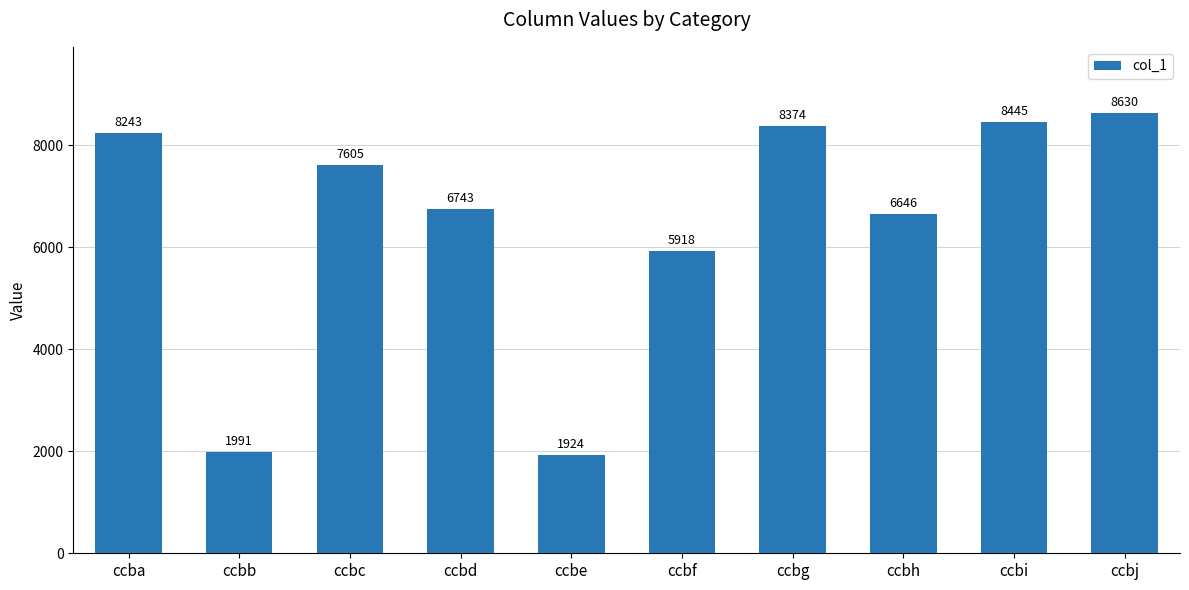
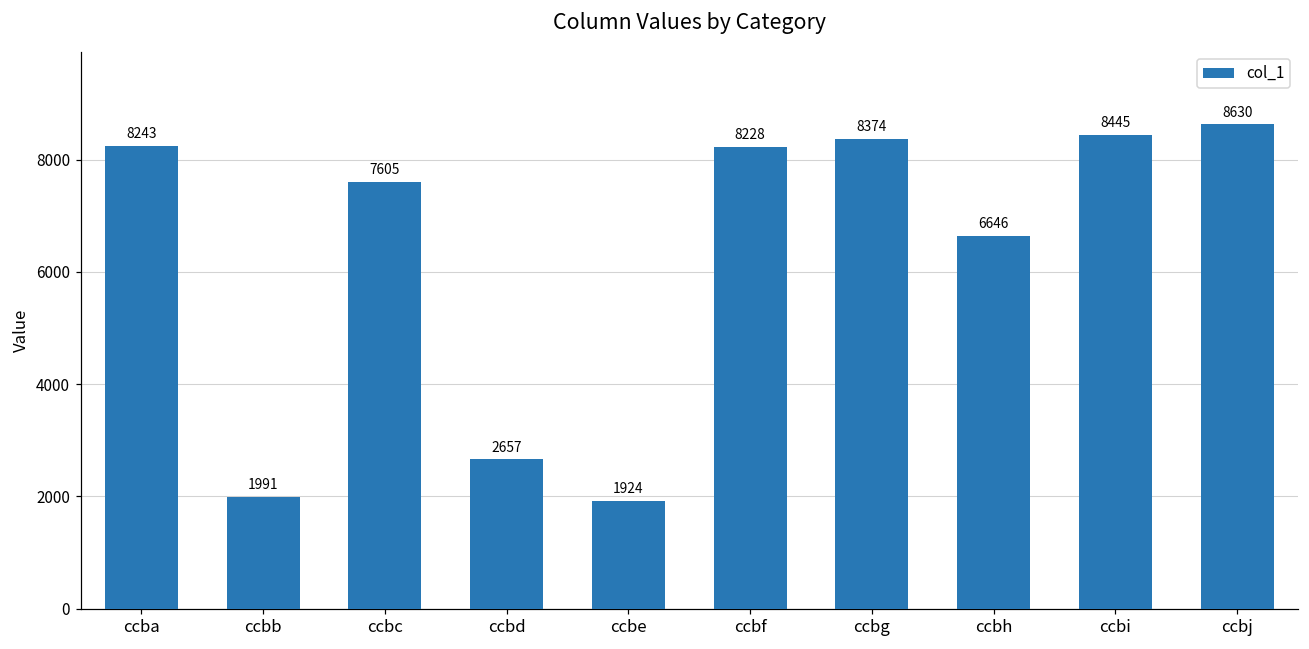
ccbd: 6743 -> 2657
ccbf: 5918 -> 8228
